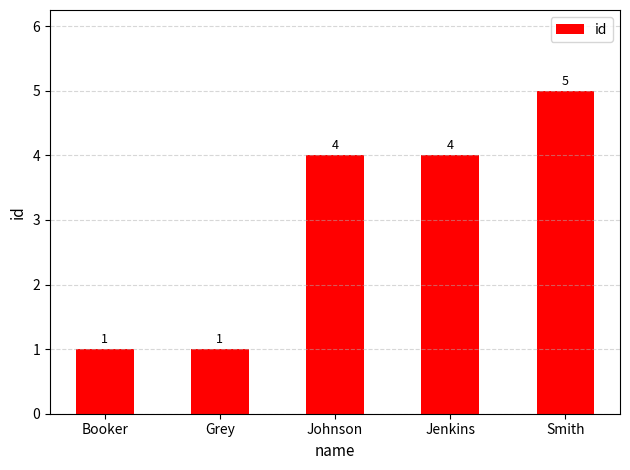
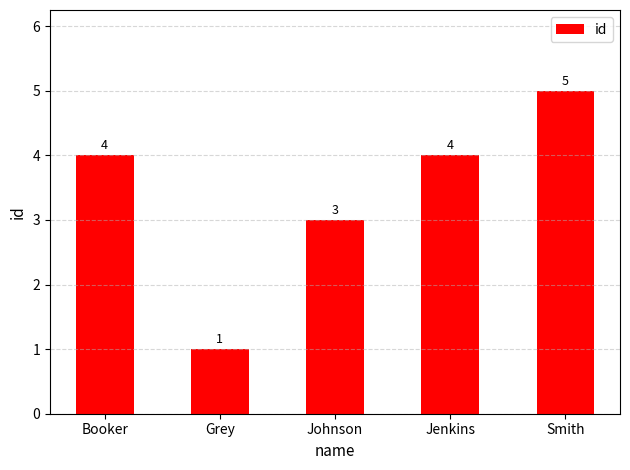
Booker: 1 -> 4
Johnson: 4 -> 3
